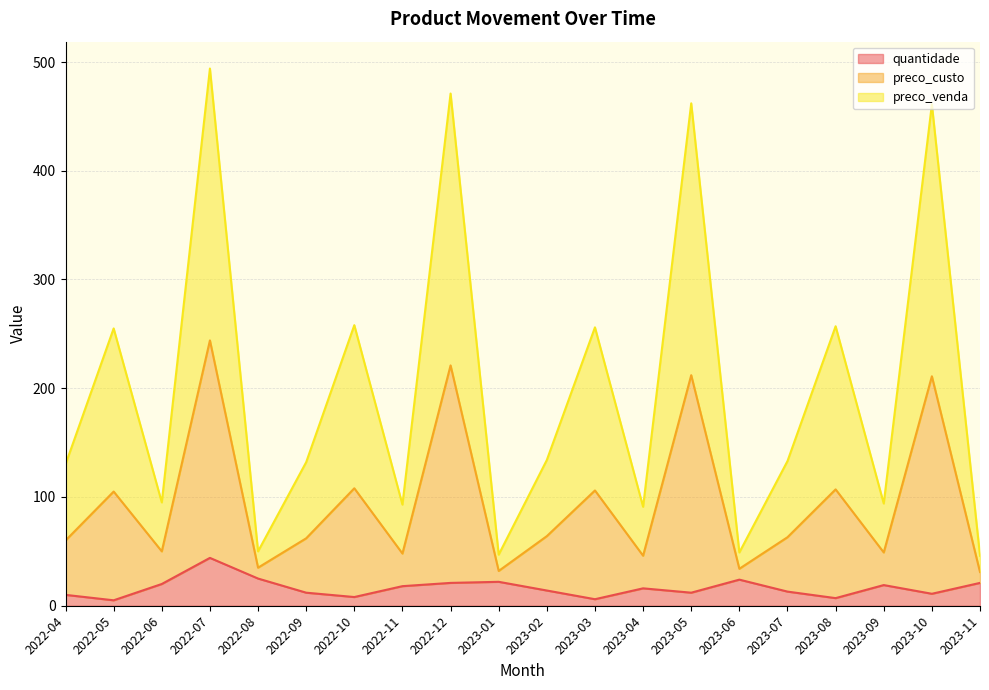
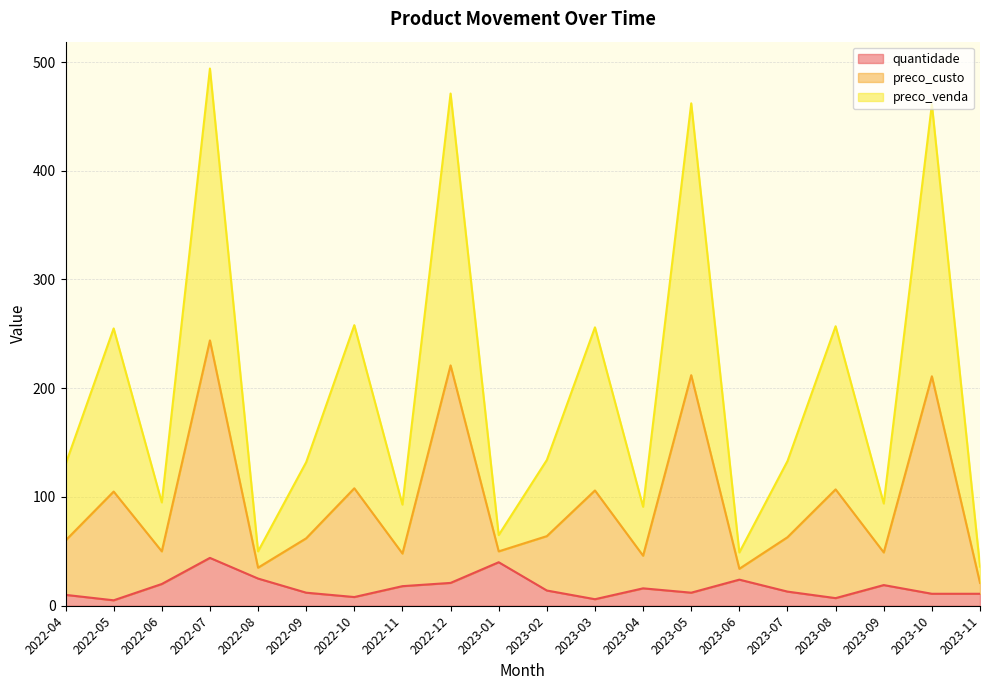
quantidade, 2023-01: 22 -> 40
quantidade, 2023-11: 21 -> 11
